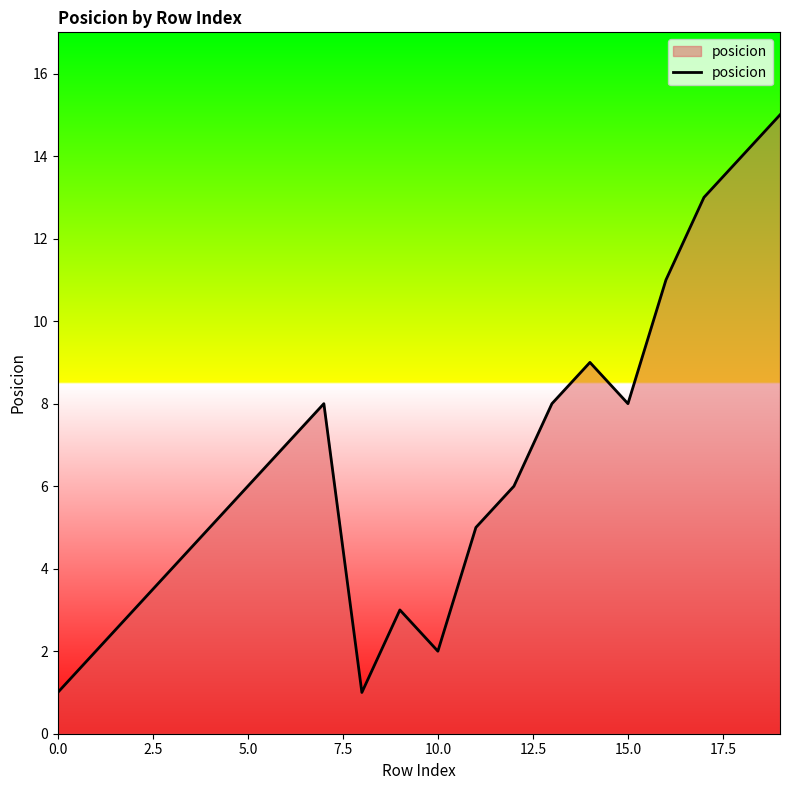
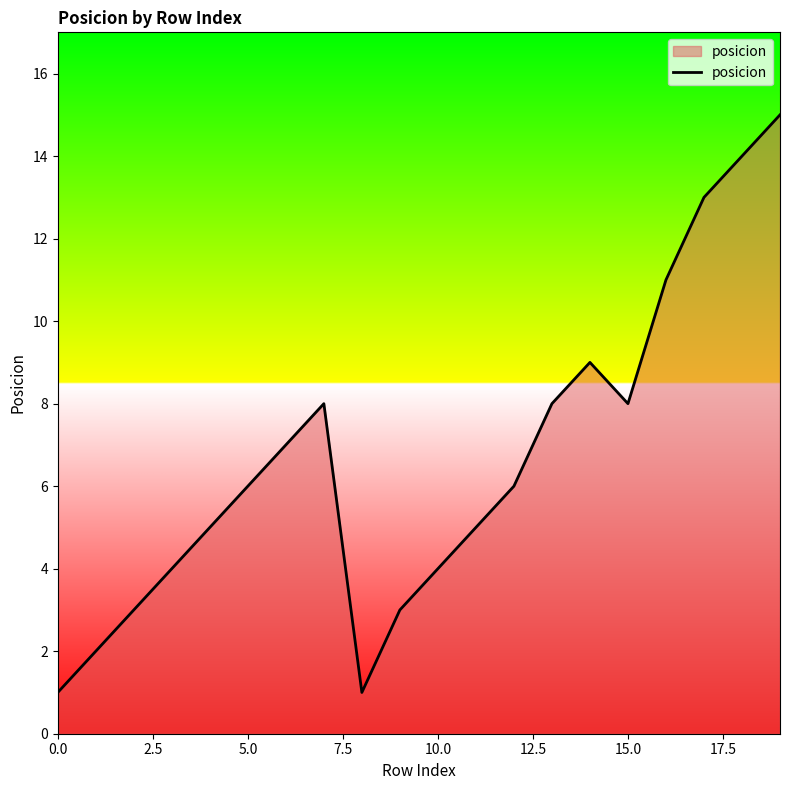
10.0: 2 -> 4
